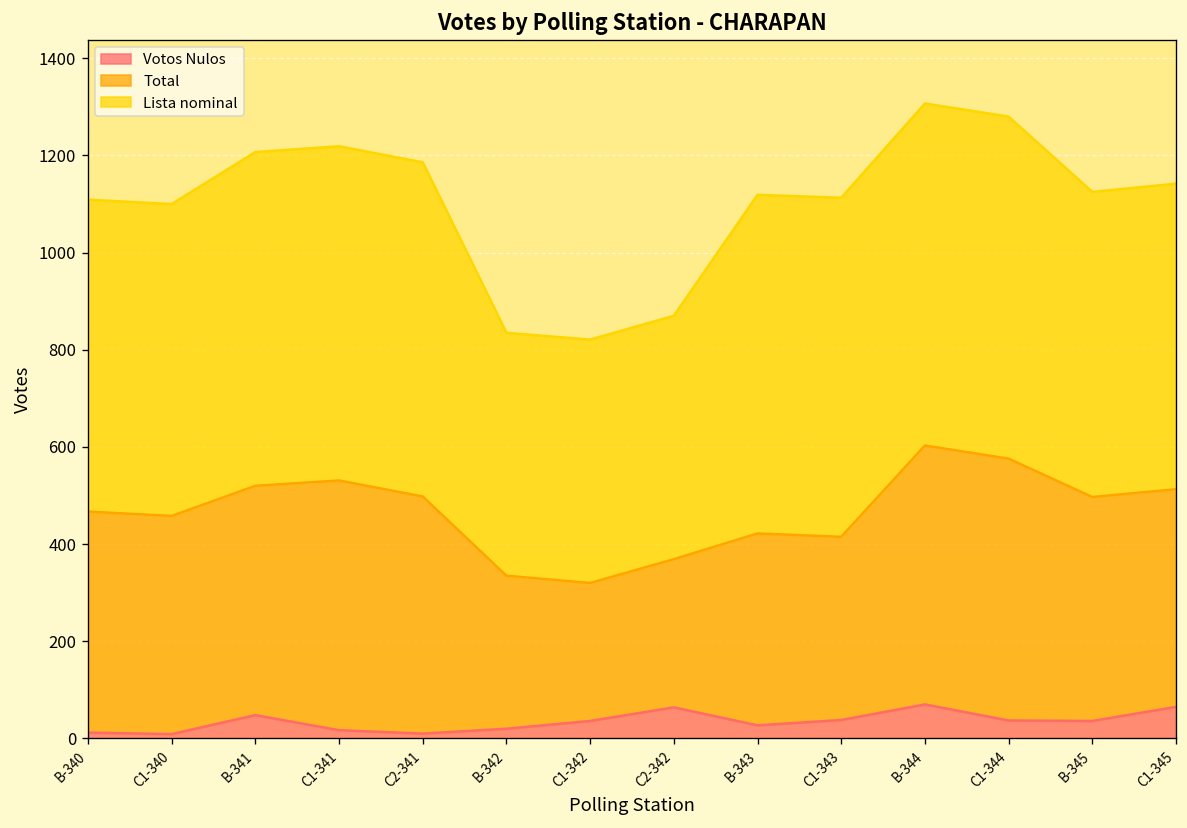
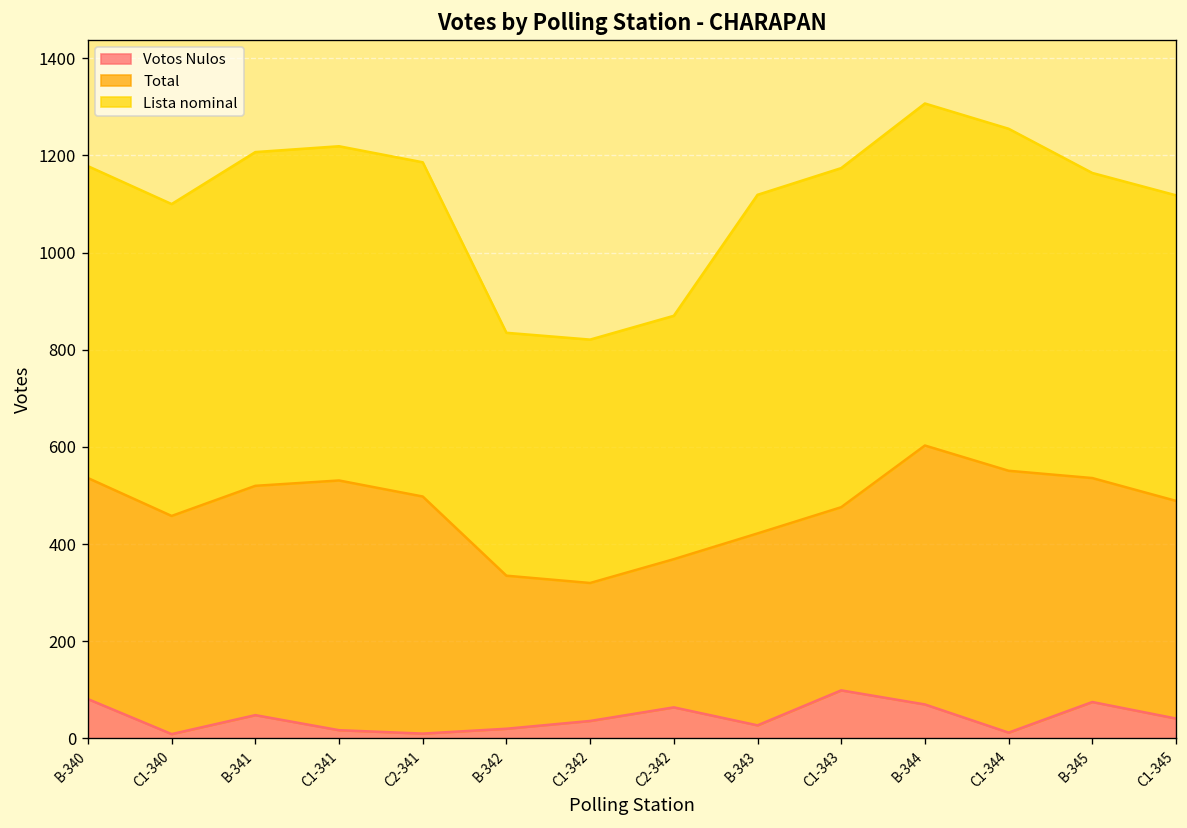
Votos Nulos, B-340: 10 -> 80
Votos Nulos, C1-343: 40 -> 100
Votos Nulos, C1-344: 40 -> 10
Votos Nulos, B-345: 40 -> 80
Votos Nulos, C1-345: 70 -> 40
